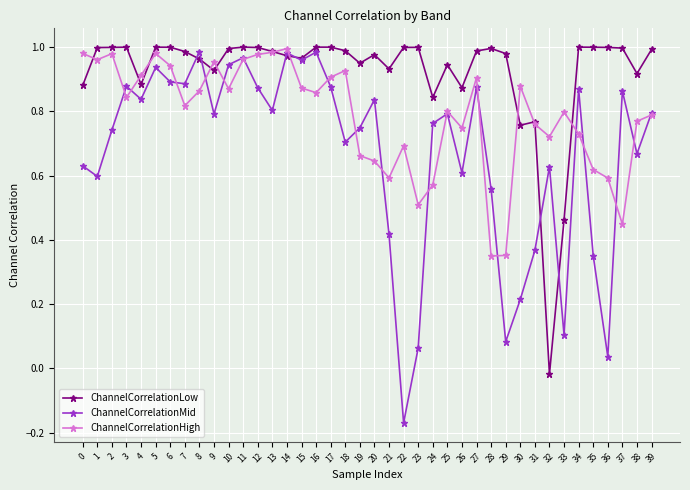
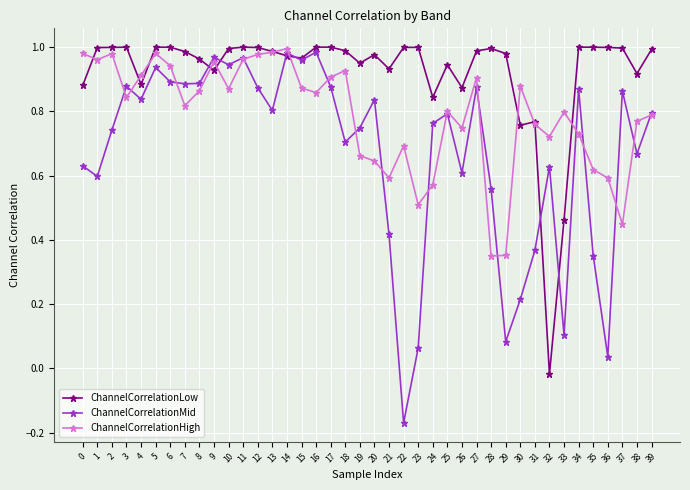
ChannelCorrelationMid, 8: 0.99 -> 0.89
ChannelCorrelationMid, 9: 0.79 -> 0.97
